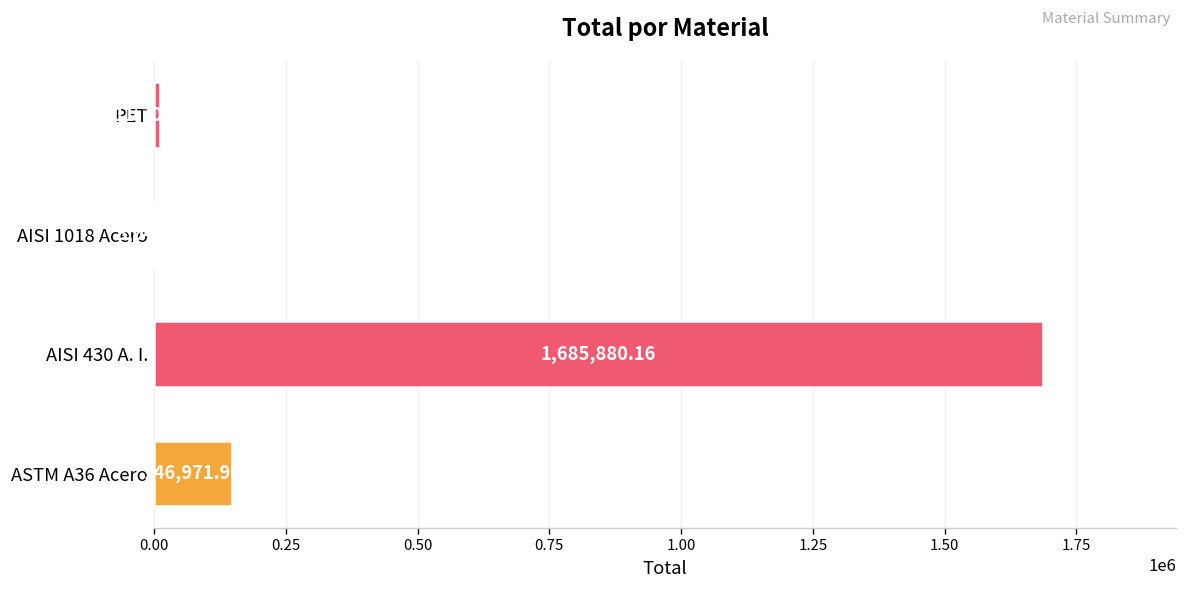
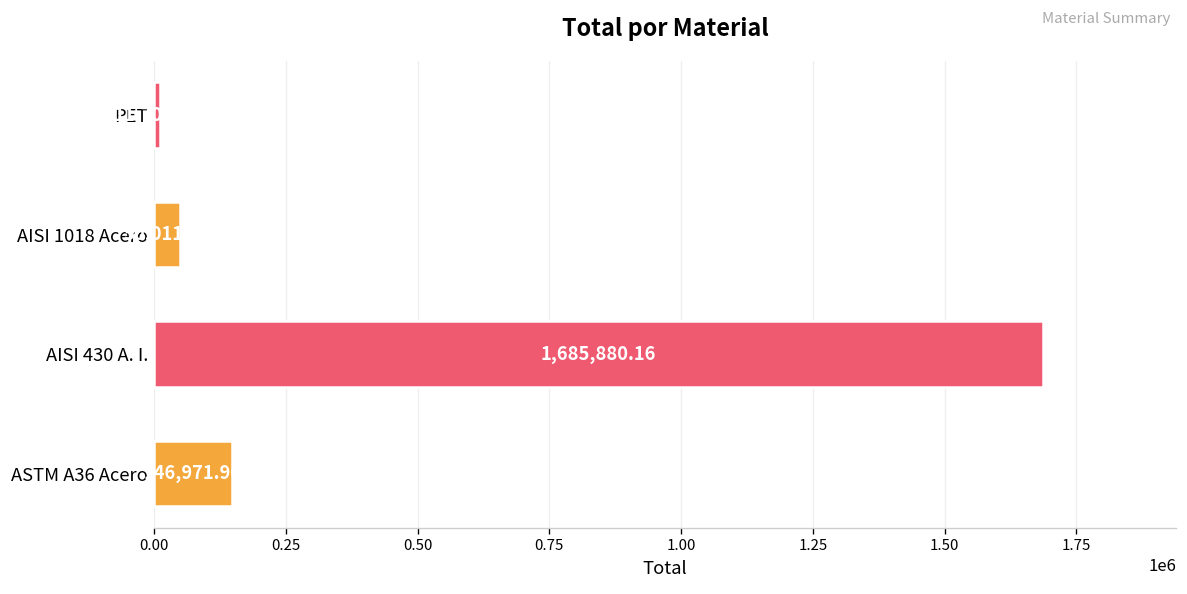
AISI 1018 Acero: 0 -> 50000
